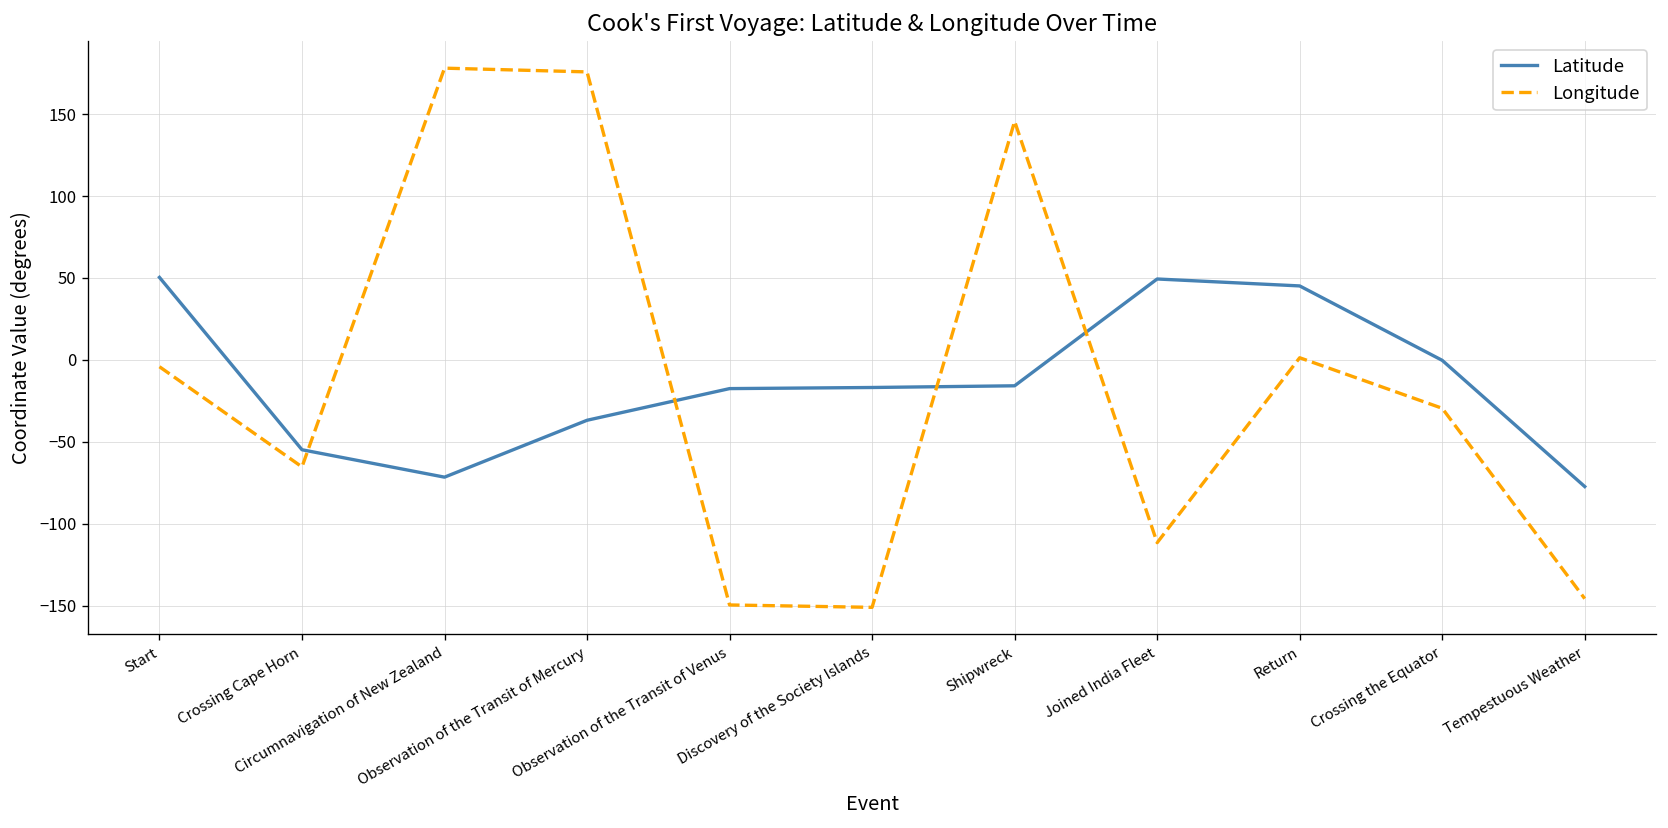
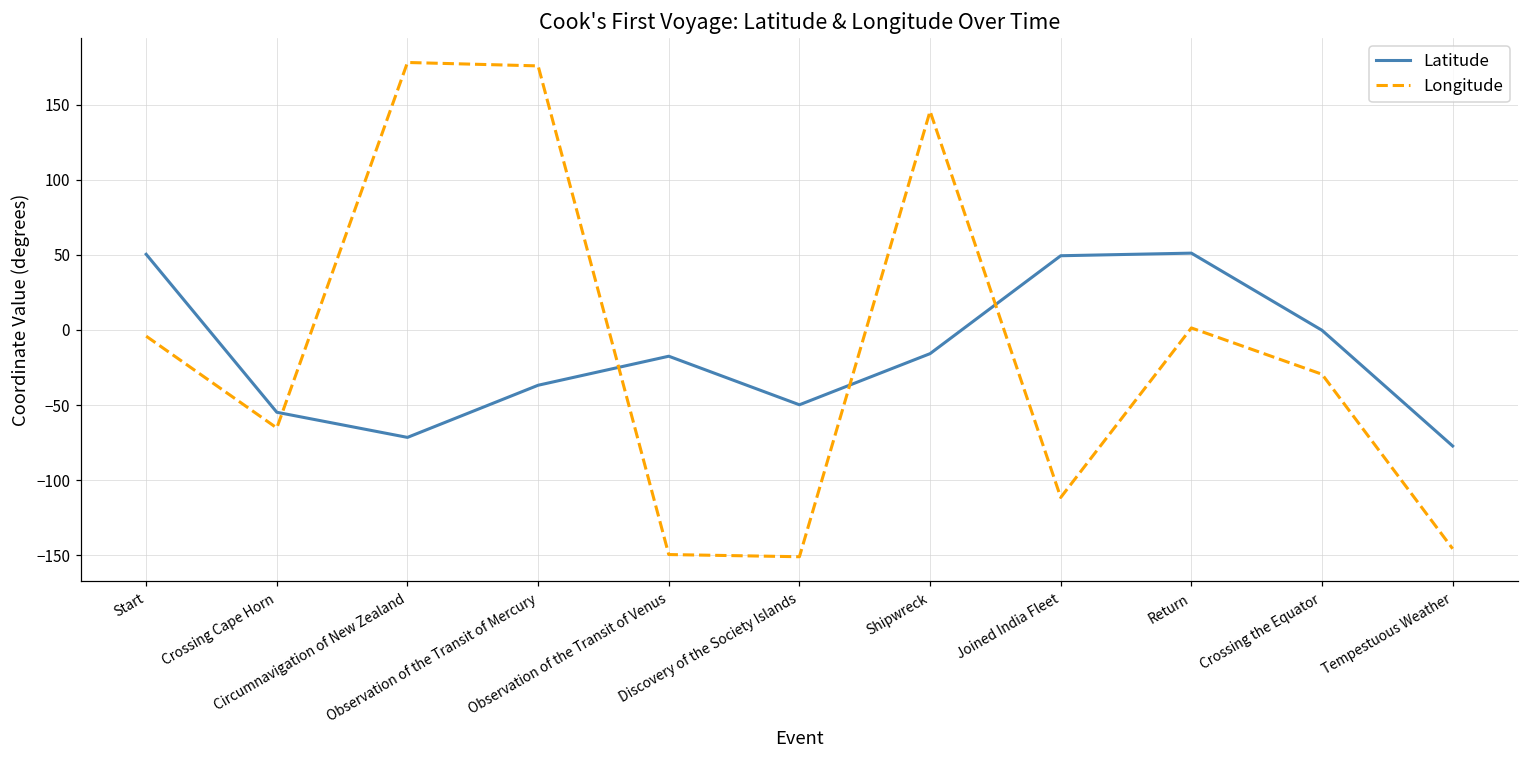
Latitude, Discovery of the Society Islands: -17 -> -50
Latitude, Return: 45 -> 51
